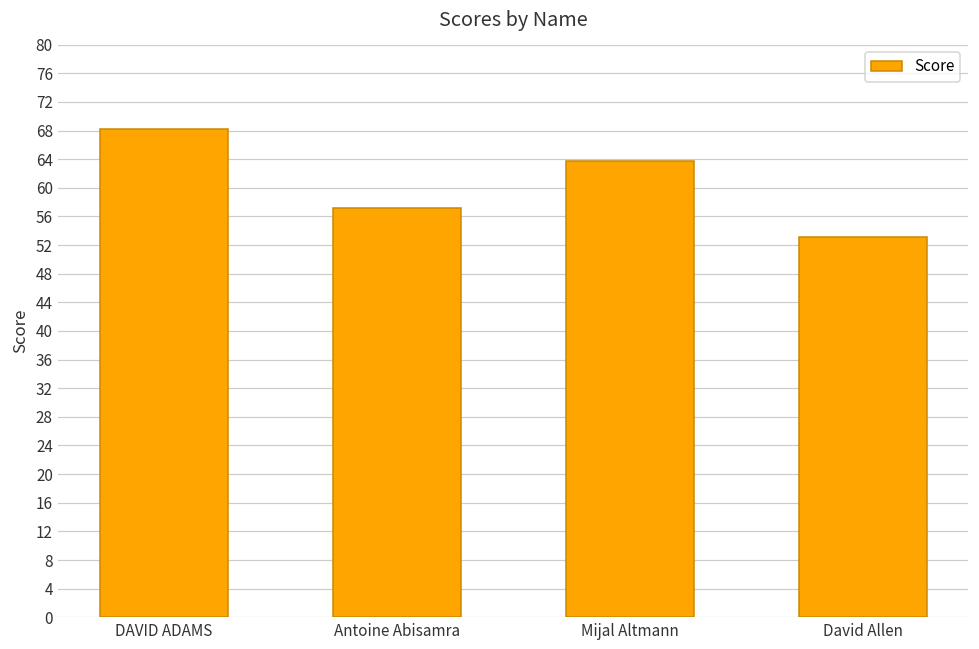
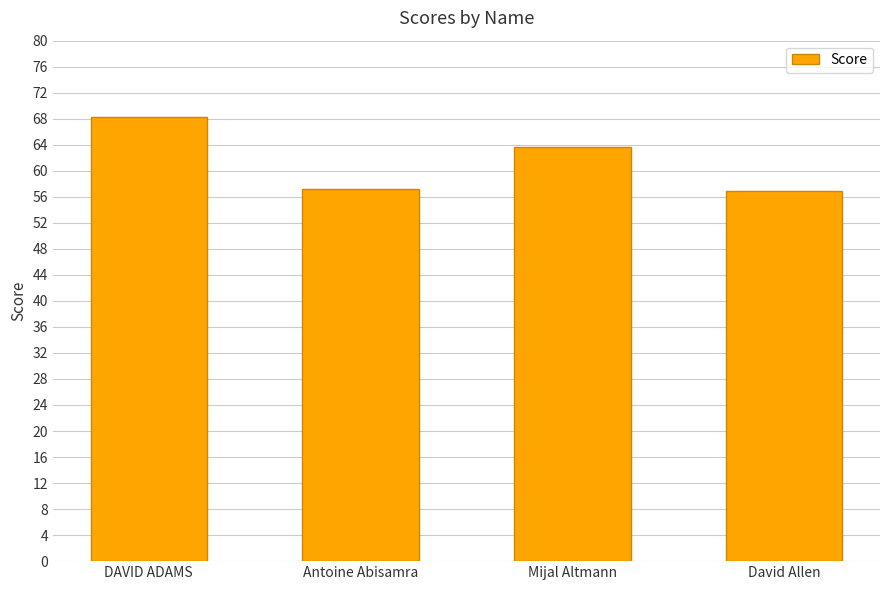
David Allen: 53 -> 57
